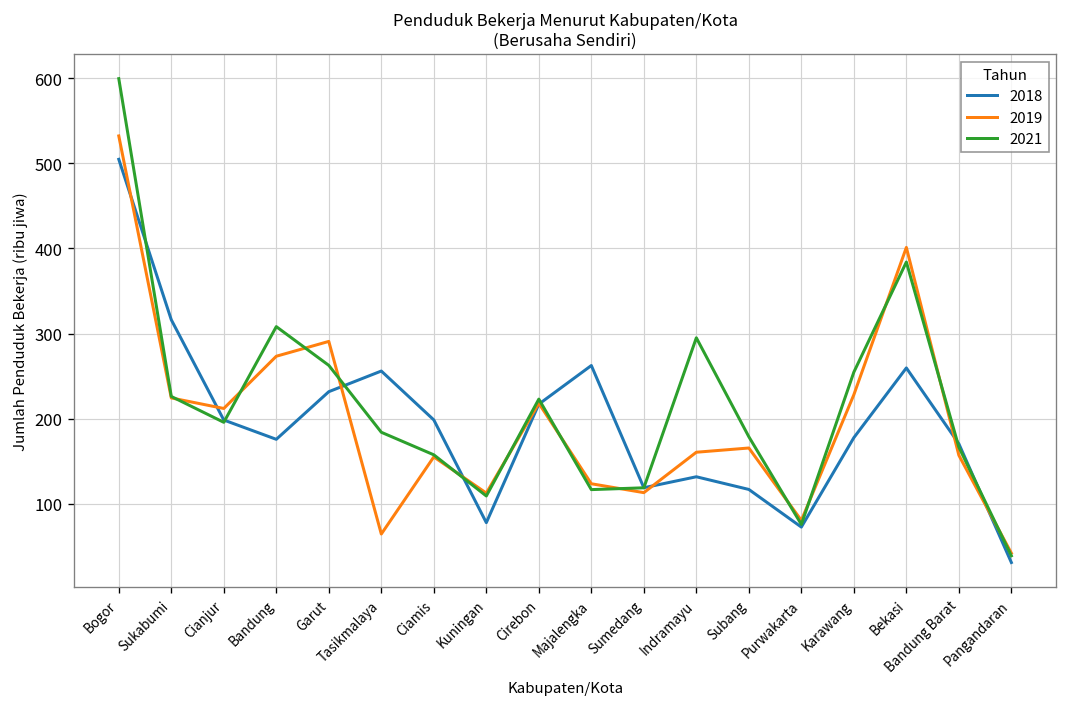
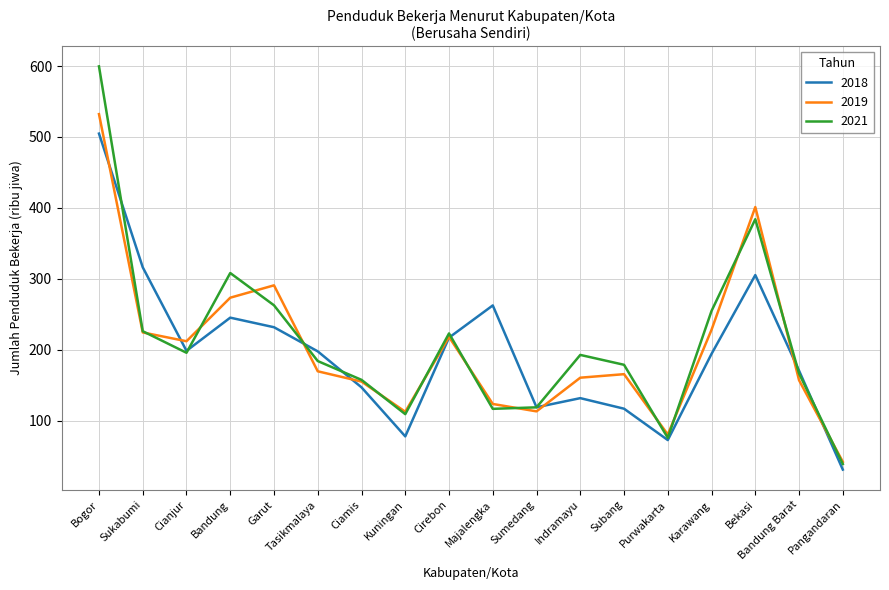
2018, Bandung: 180 -> 250
2018, Tasikmalaya: 260 -> 200
2019, Tasikmalaya: 60 -> 170
2018, Ciamis: 200 -> 150
2021, Indramayu: 290 -> 190
2018, Karawang: 180 -> 190
2018, Bekasi: 260 -> 310
